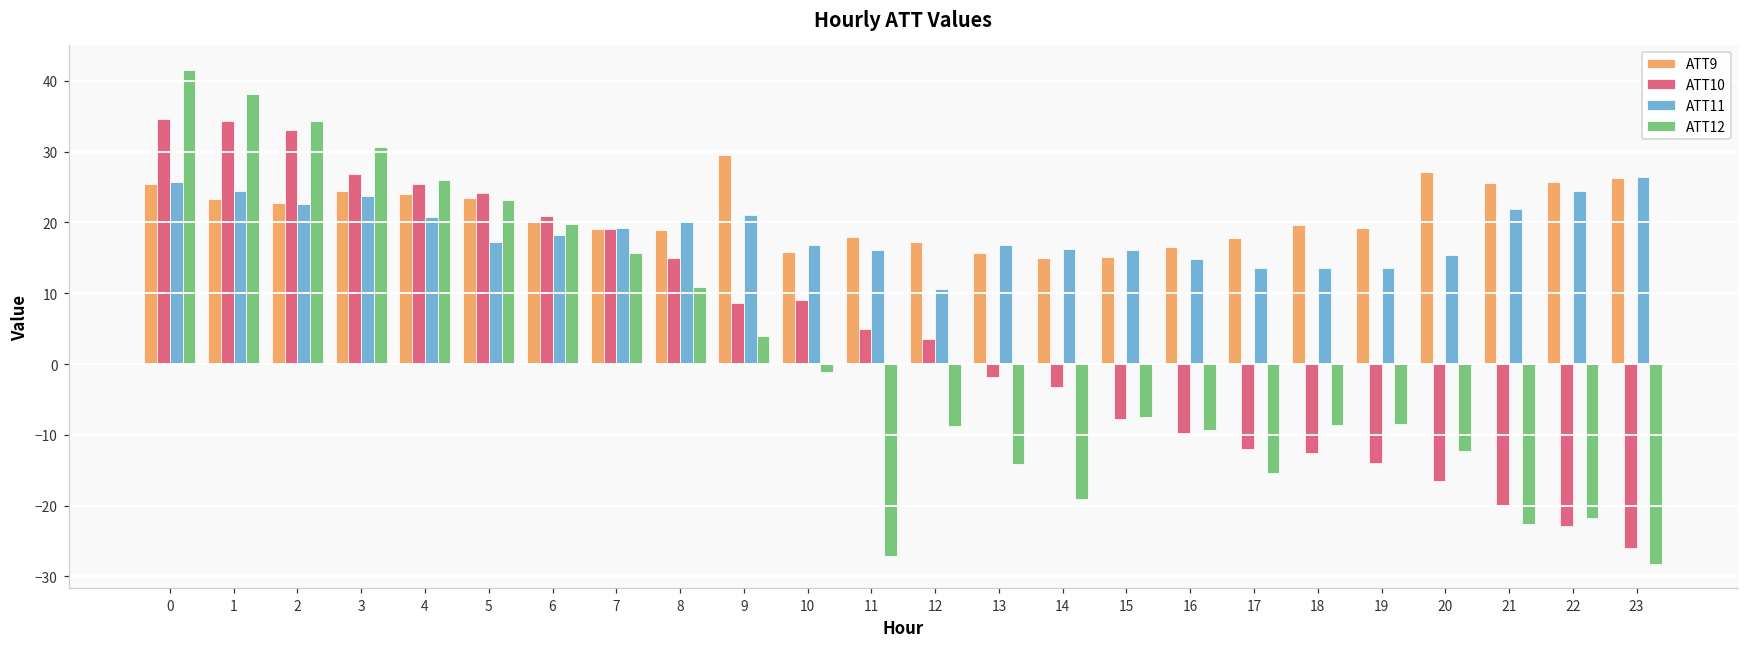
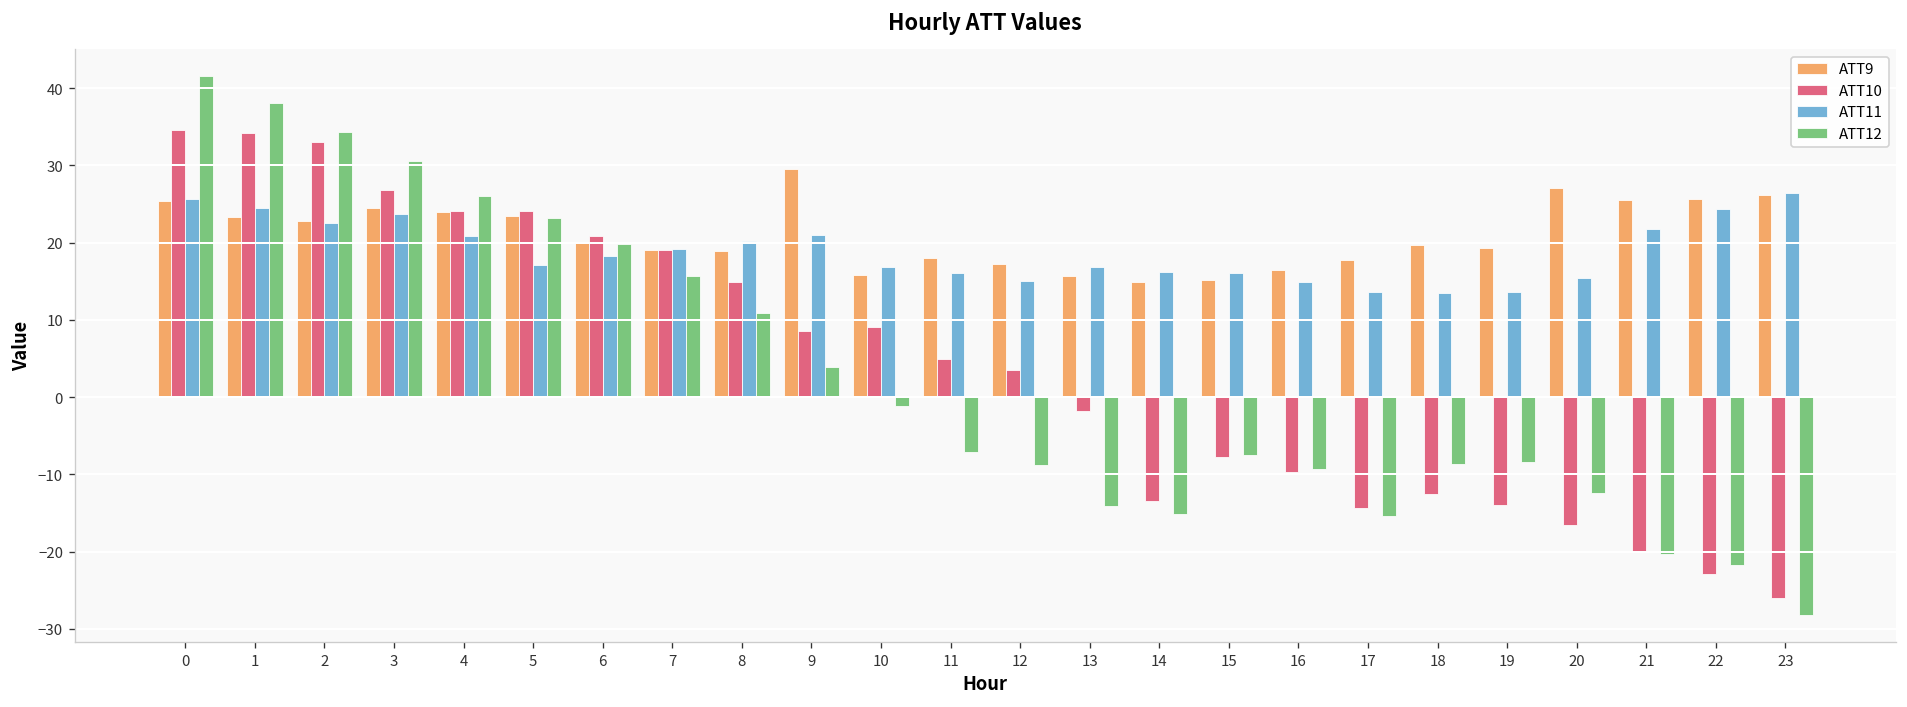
ATT10, 4: 25 -> 24
ATT12, 11: -27 -> -7
ATT11, 12: 11 -> 15
ATT10, 14: -3 -> -13
ATT12, 14: -19 -> -15
ATT10, 17: -12 -> -14
ATT12, 21: -23 -> -20
